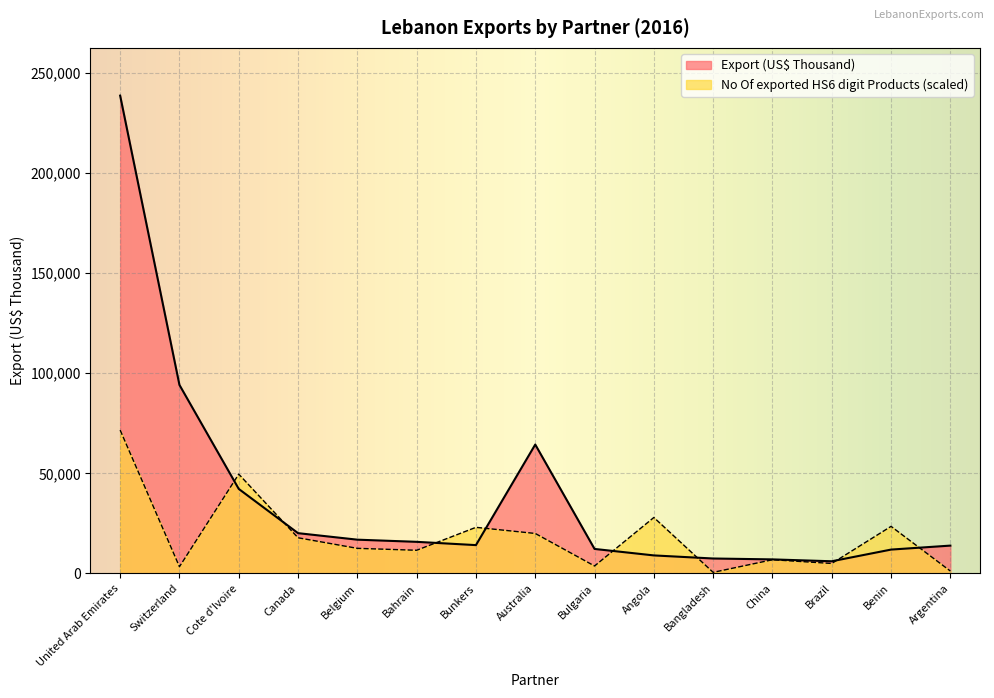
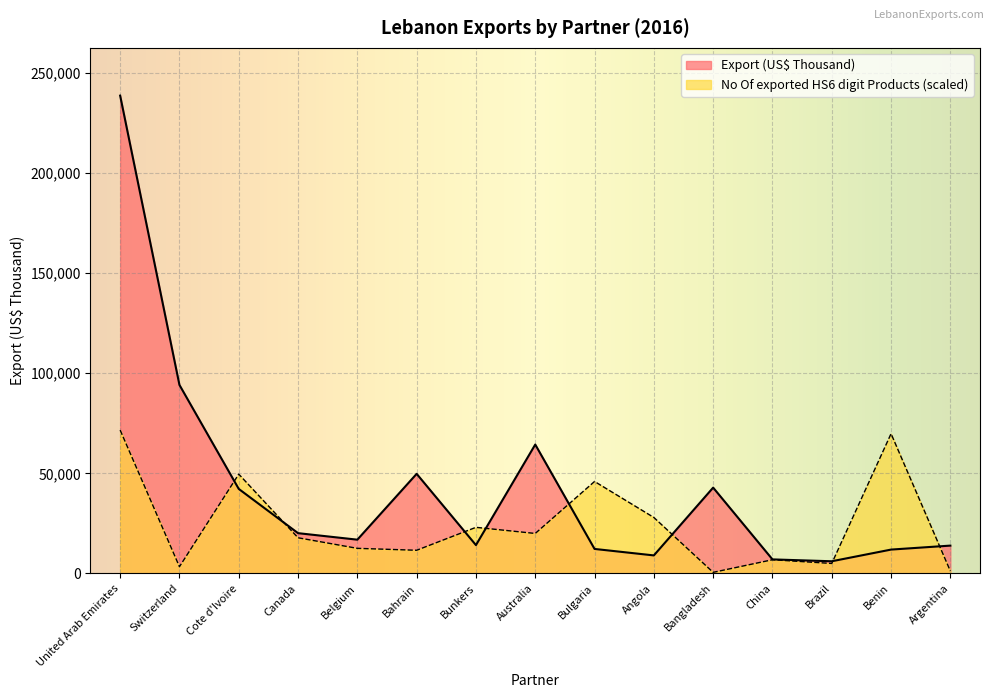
Export (US$ Thousand), Bahrain: 16,000 -> 50,000
No Of exported HS6 digit Products (scaled), Bulgaria: 4,000 -> 46,000
Export (US$ Thousand), Bangladesh: 7,000 -> 43,000
No Of exported HS6 digit Products (scaled), Benin: 24,000 -> 70,000
